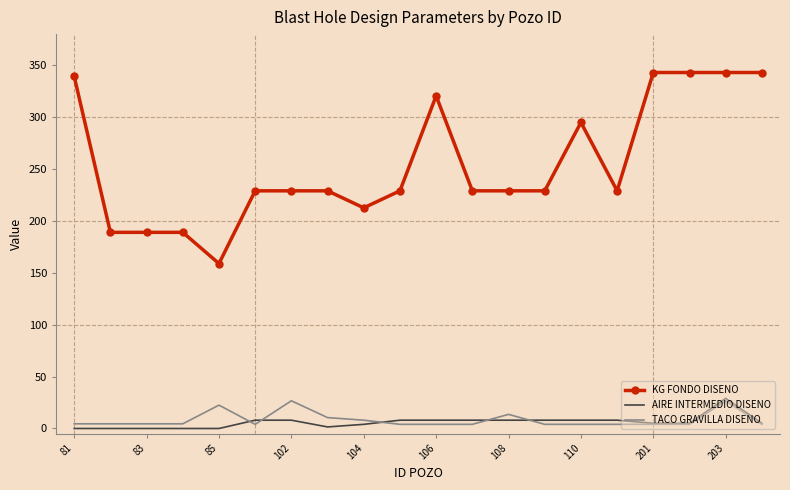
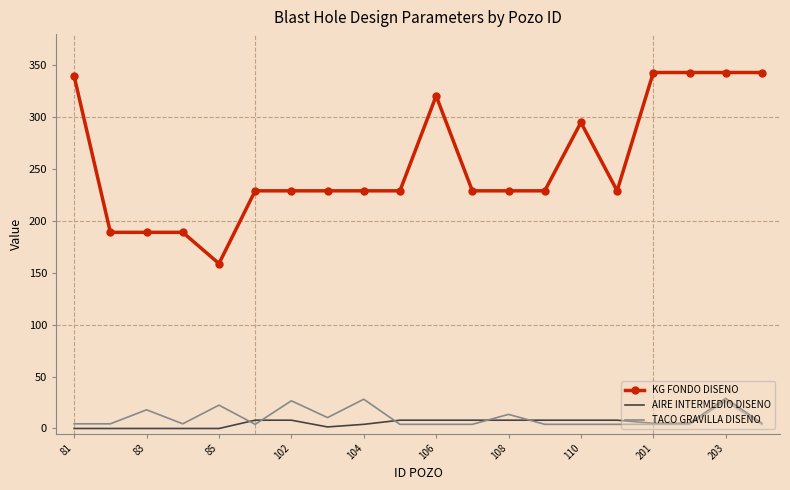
TACO GRAVILLA DISENO, 83: 5 -> 18
KG FONDO DISENO, 104: 213 -> 229
TACO GRAVILLA DISENO, 104: 8 -> 28
